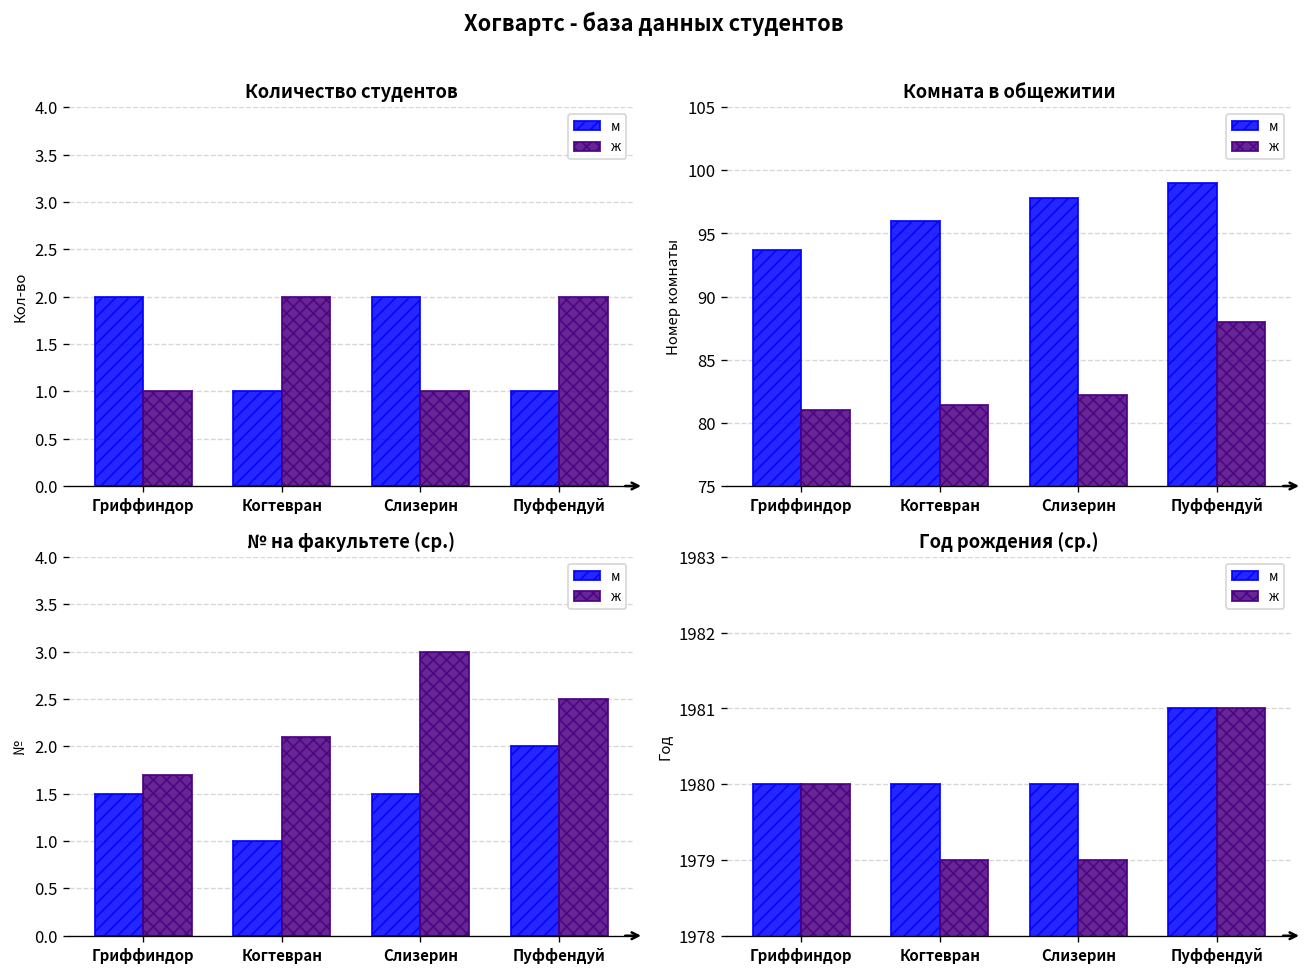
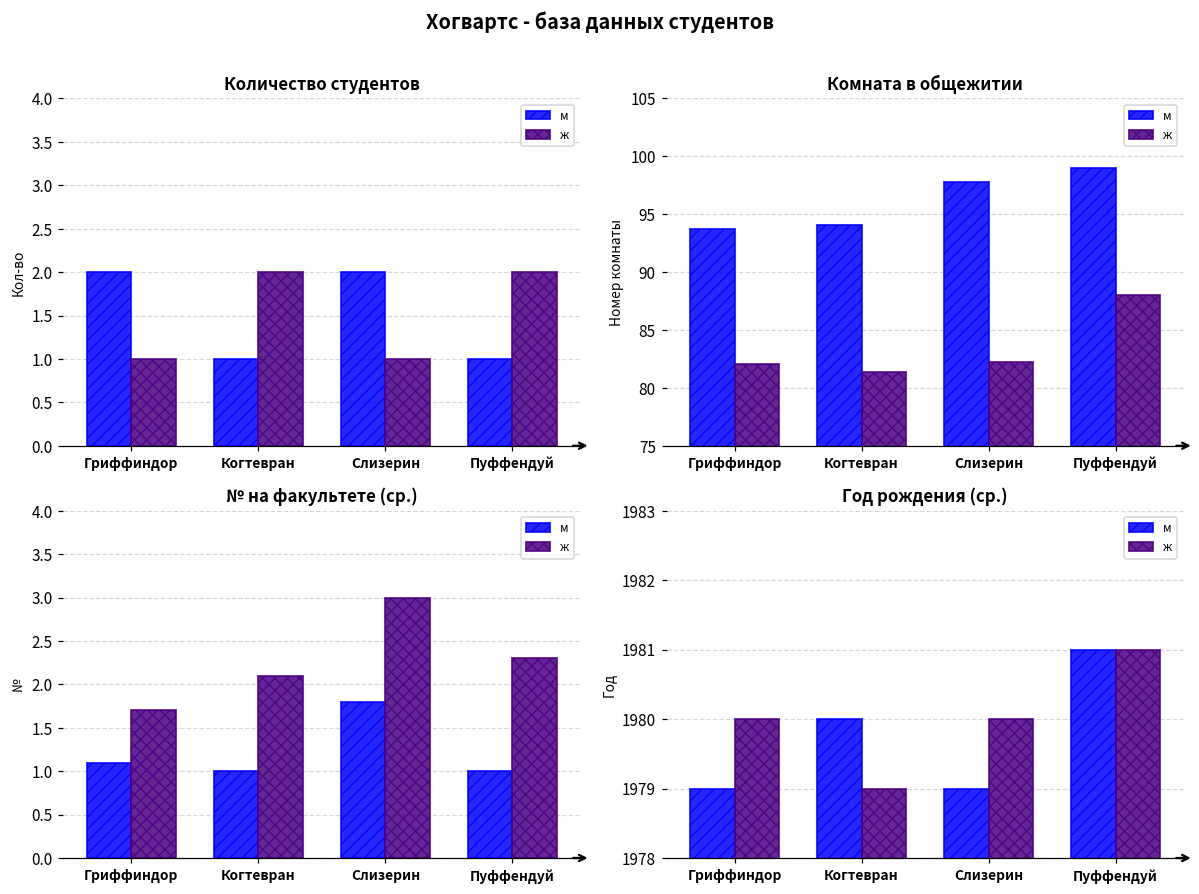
Комната в общежитии, ж, Гриффиндор: 81.0 -> 82.1
Комната в общежитии, м, Когтевран: 96.0 -> 94.1
№ на факультете (ср.), м, Гриффиндор: 1.5 -> 1.1
№ на факультете (ср.), м, Слизерин: 1.5 -> 1.8
№ на факультете (ср.), м, Пуффендуй: 2 -> 1
№ на факультете (ср.), ж, Пуффендуй: 2.5 -> 2.3
Год рождения (ср.), м, Гриффиндор: 1980 -> 1979
Год рождения (ср.), м, Слизерин: 1980 -> 1979
Год рождения (ср.), ж, Слизерин: 1979 -> 1980
